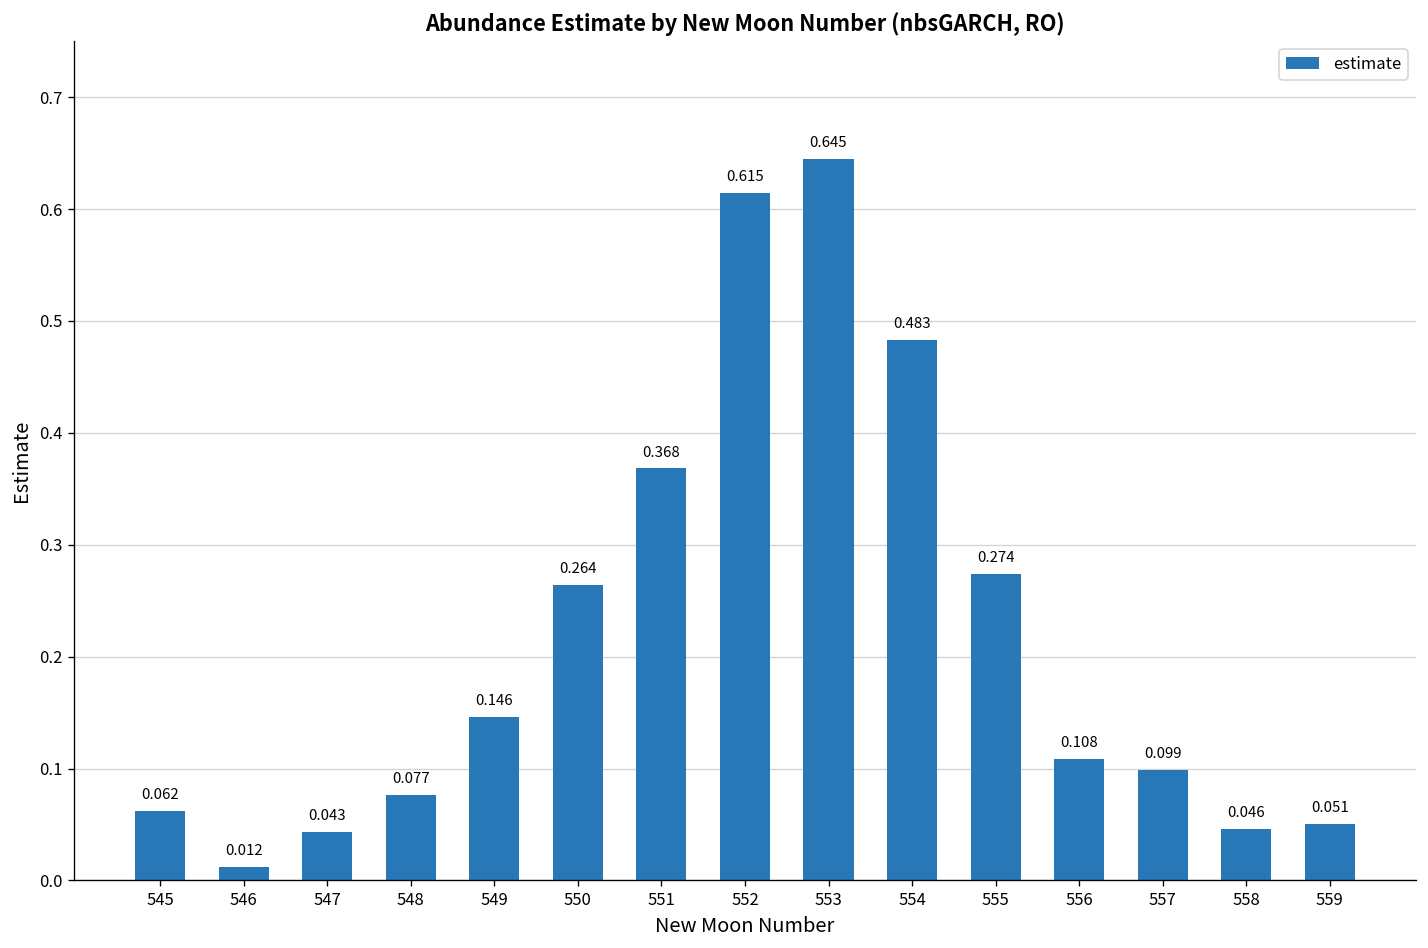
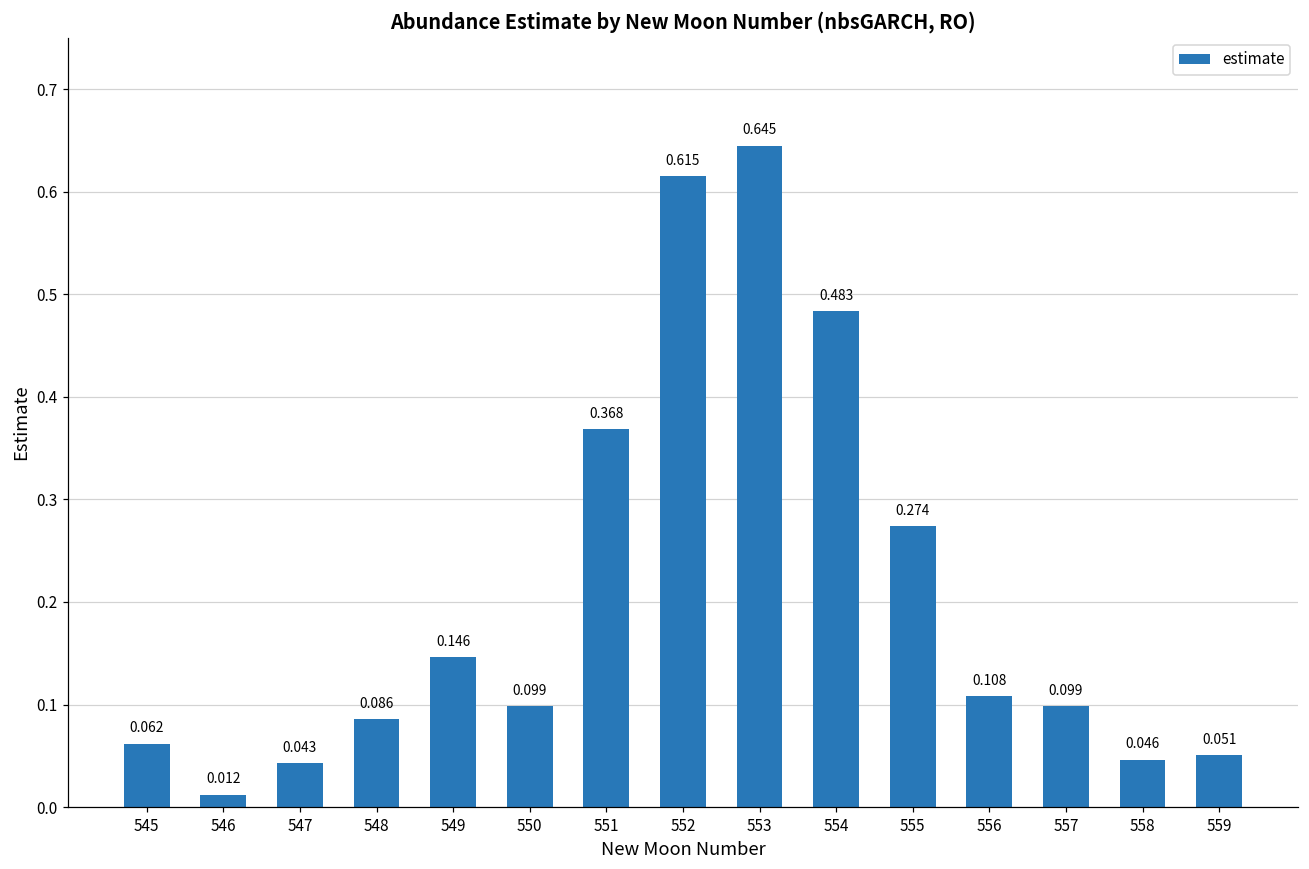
548: 0.077 -> 0.086
550: 0.264 -> 0.099
